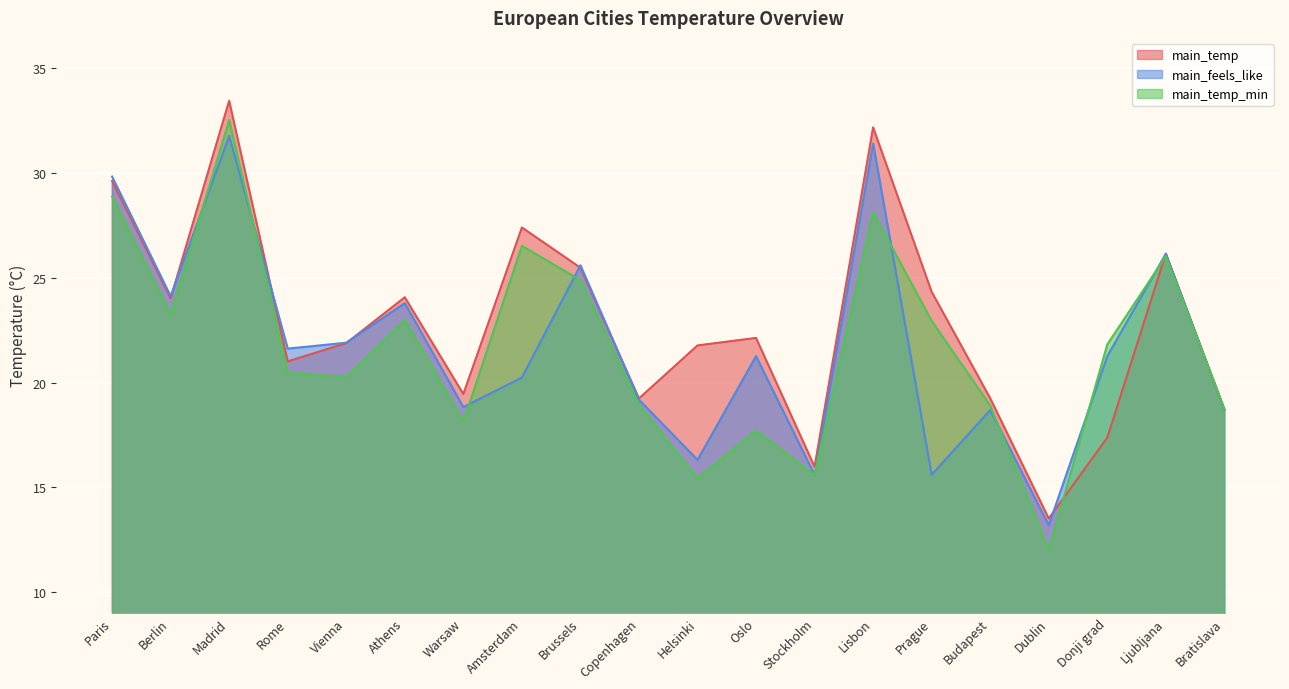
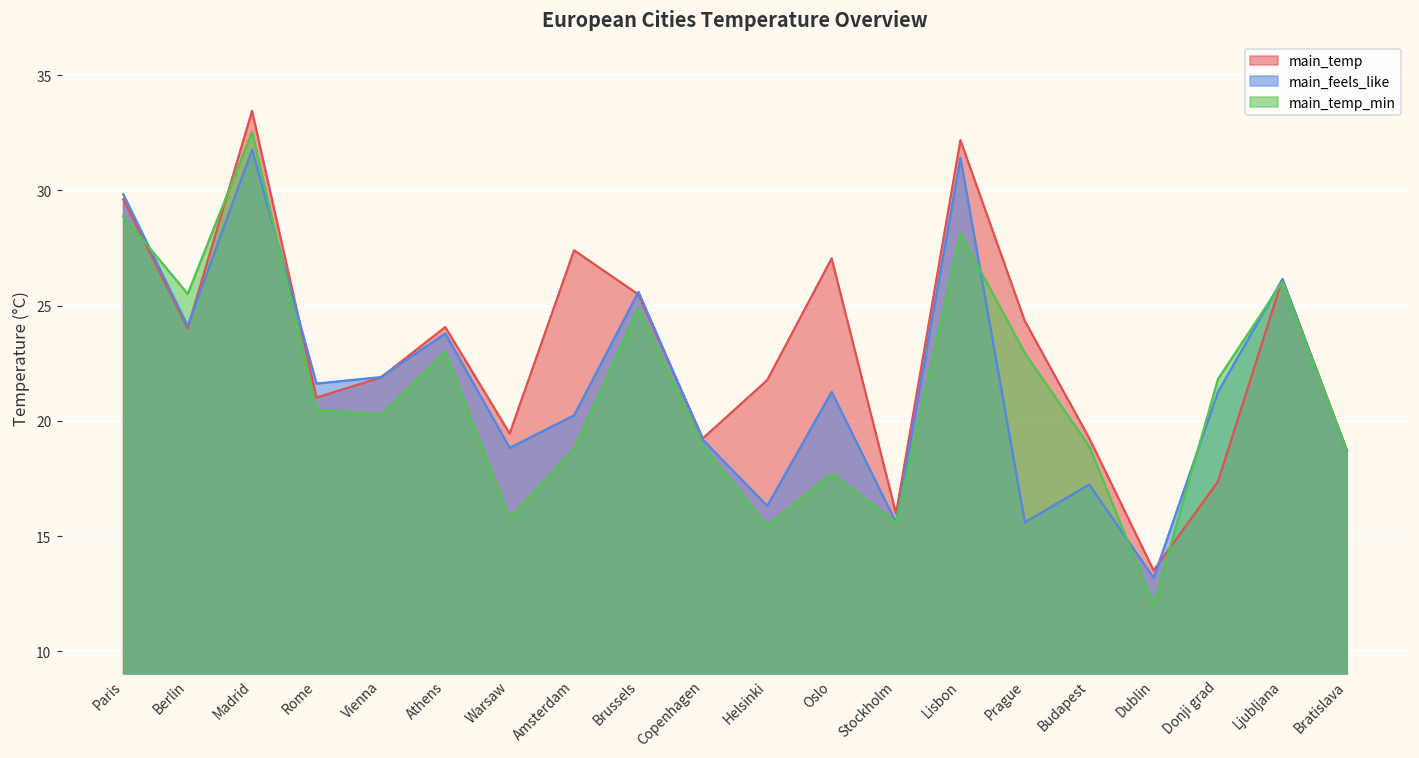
main_temp_min, Berlin: 23.3 -> 25.5
main_temp_min, Warsaw: 18.1 -> 15.8
main_temp_min, Amsterdam: 26.5 -> 18.8
main_temp, Oslo: 22.1 -> 27.1
main_feels_like, Budapest: 18.7 -> 17.2
